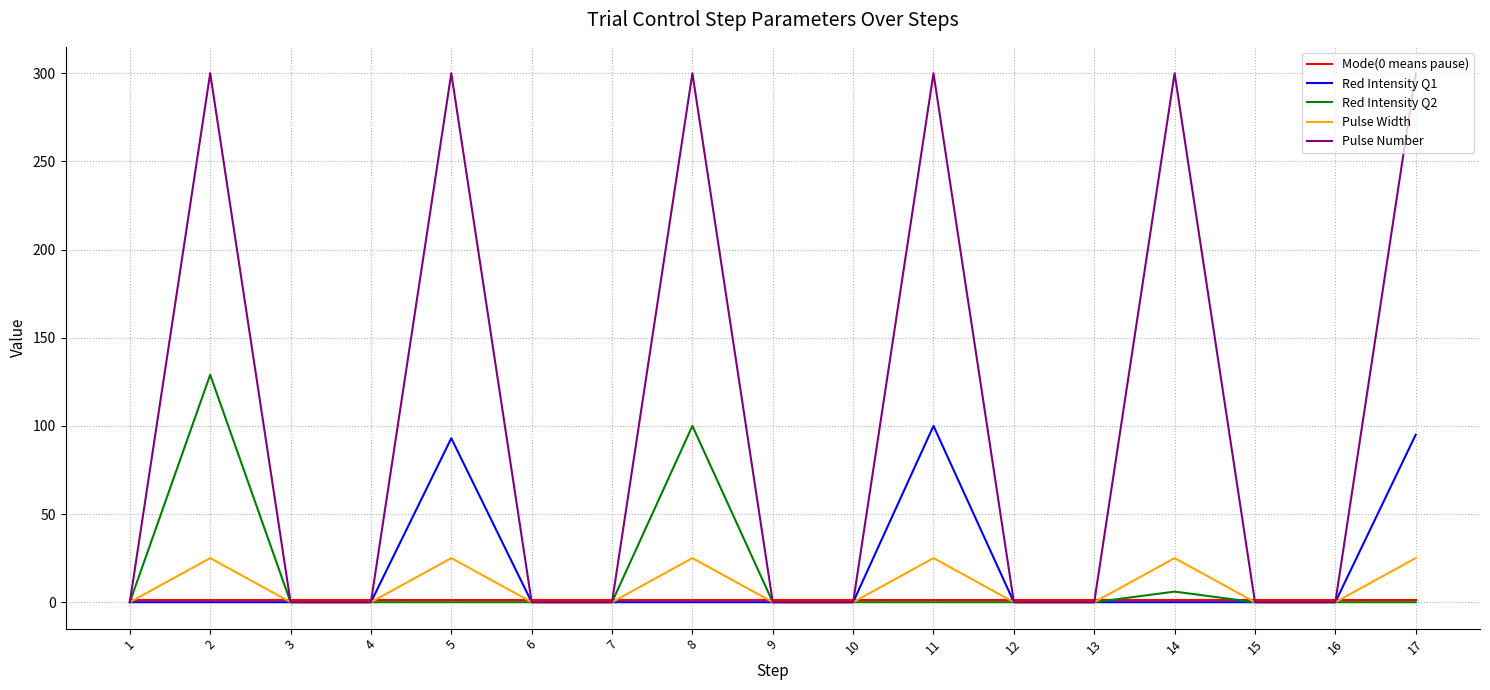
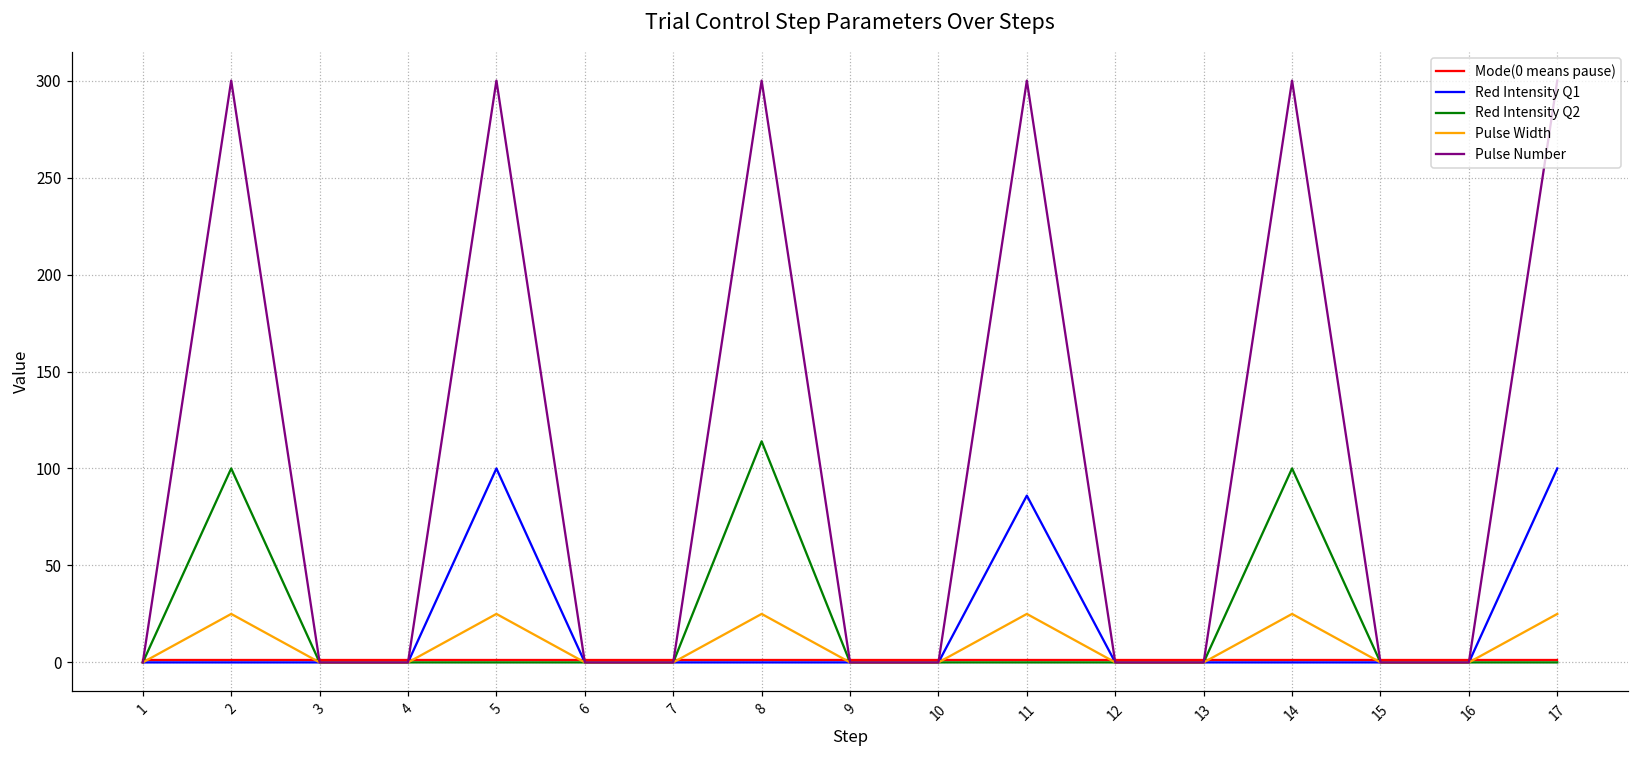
Red Intensity Q2, 2: 129 -> 100
Red Intensity Q1, 5: 93 -> 100
Red Intensity Q2, 8: 100 -> 114
Red Intensity Q1, 11: 100 -> 86
Red Intensity Q2, 14: 6 -> 100
Red Intensity Q1, 17: 95 -> 100
